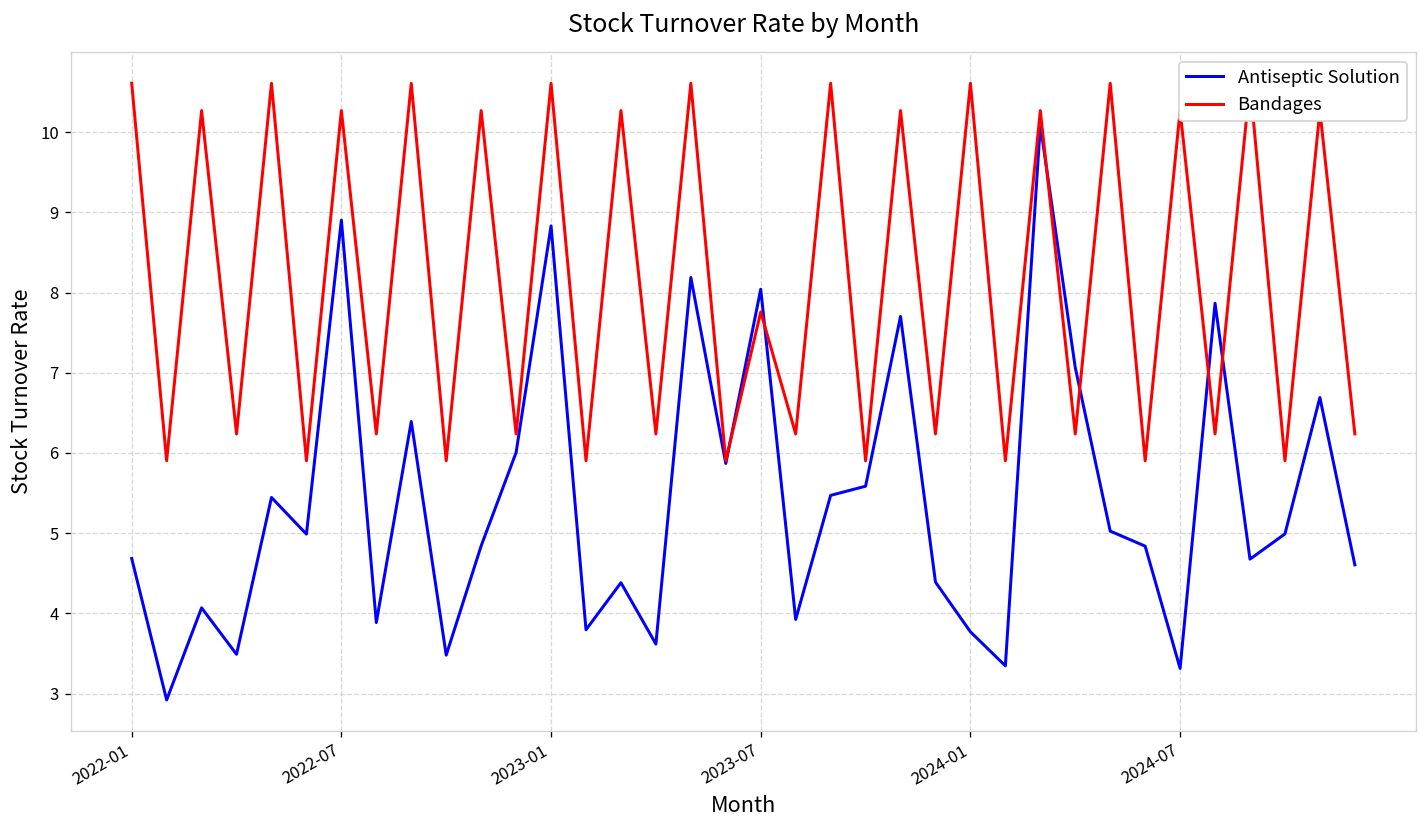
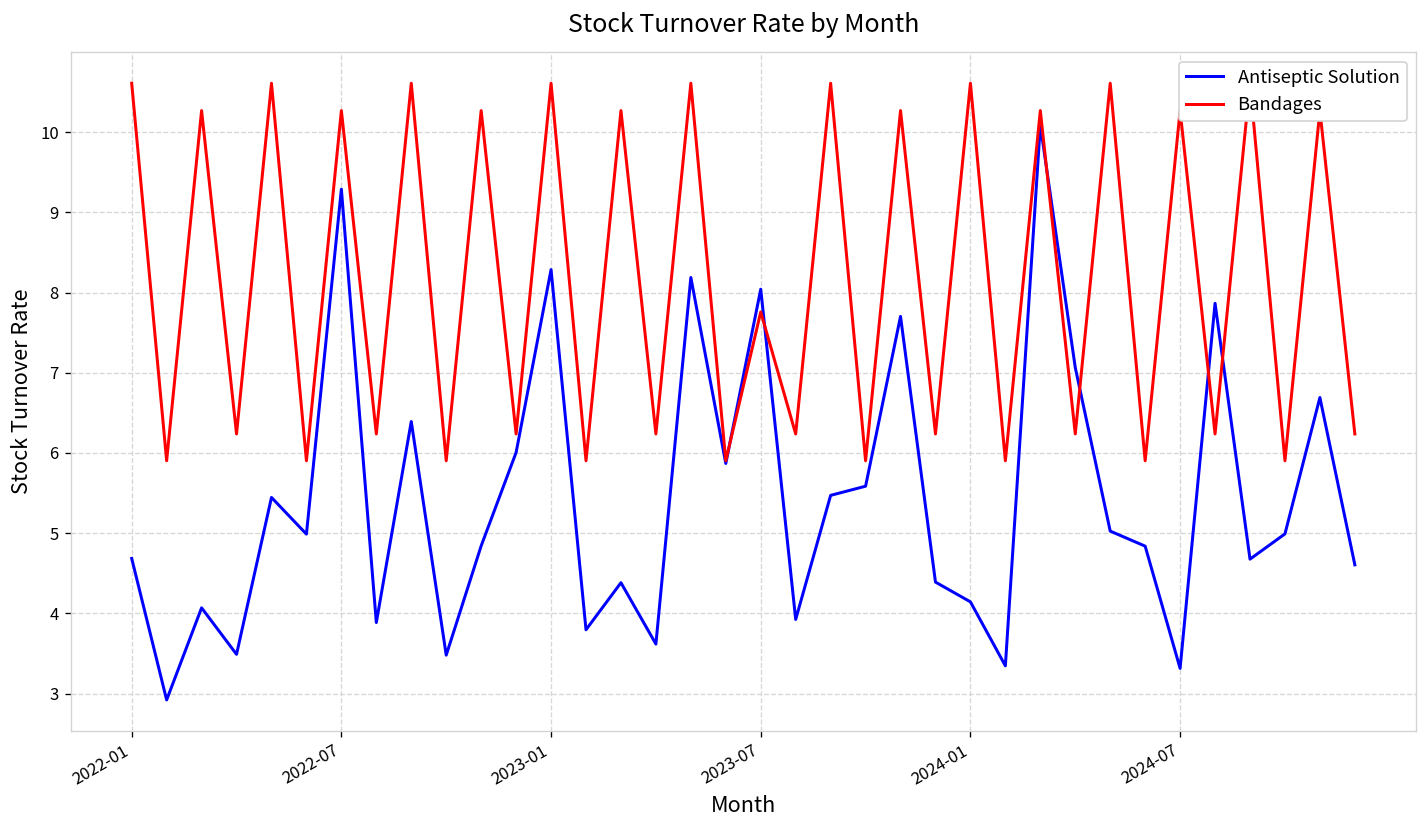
Antiseptic Solution, 2022-07: 8.9 -> 9.3
Antiseptic Solution, 2023-01: 8.8 -> 8.3
Antiseptic Solution, 2024-01: 3.8 -> 4.1
